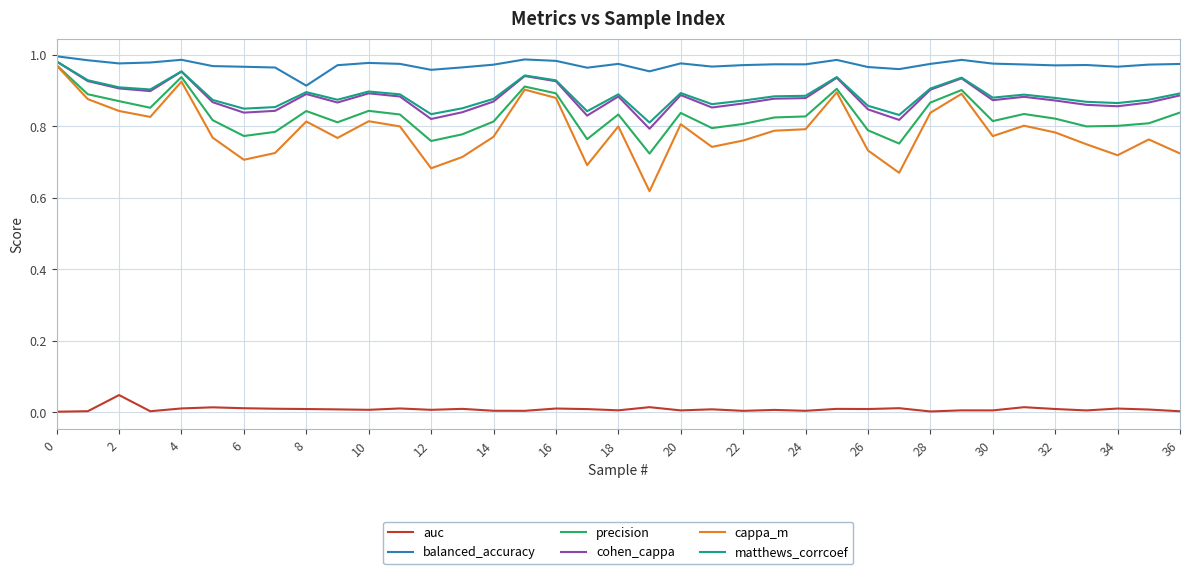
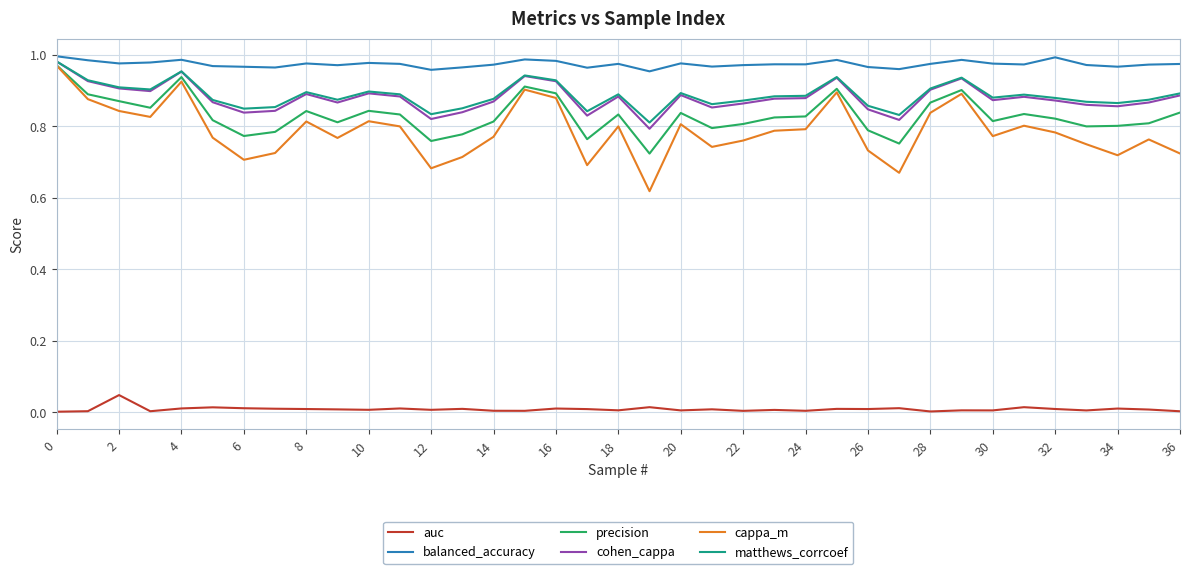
balanced_accuracy, 8: 0.91 -> 0.98
balanced_accuracy, 32: 0.97 -> 0.99
